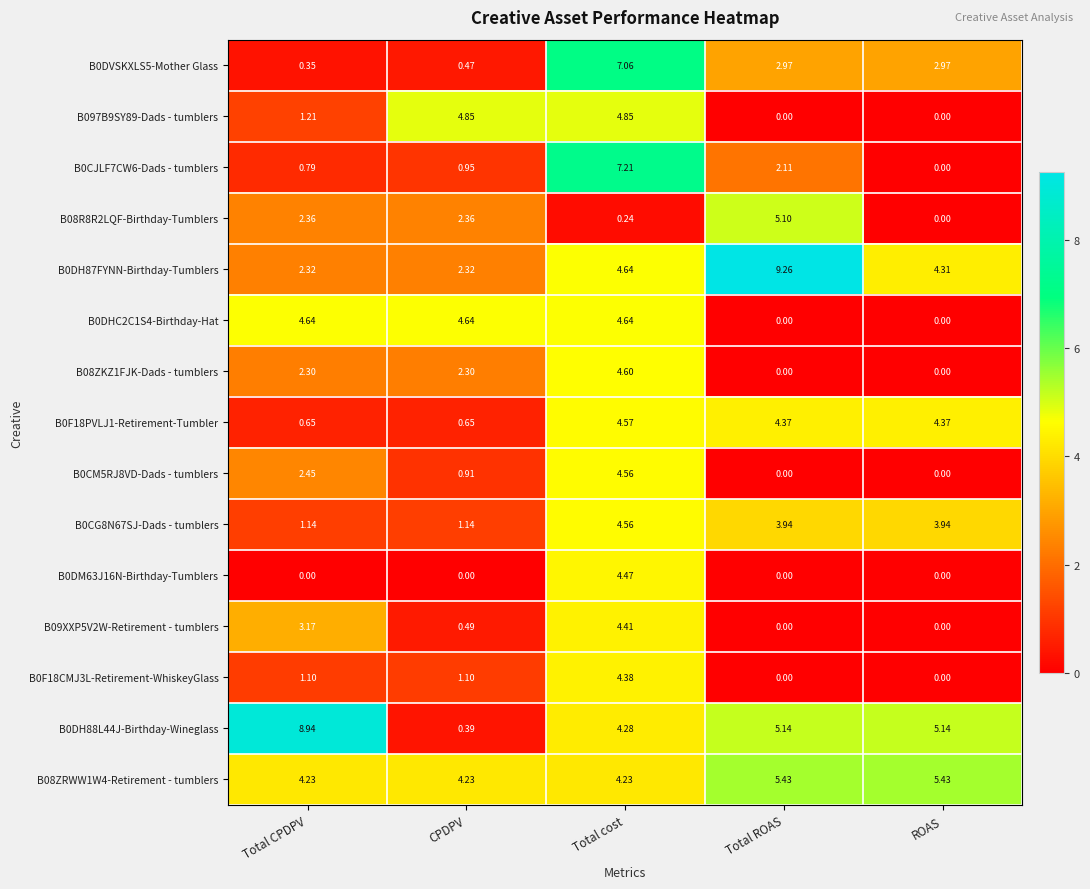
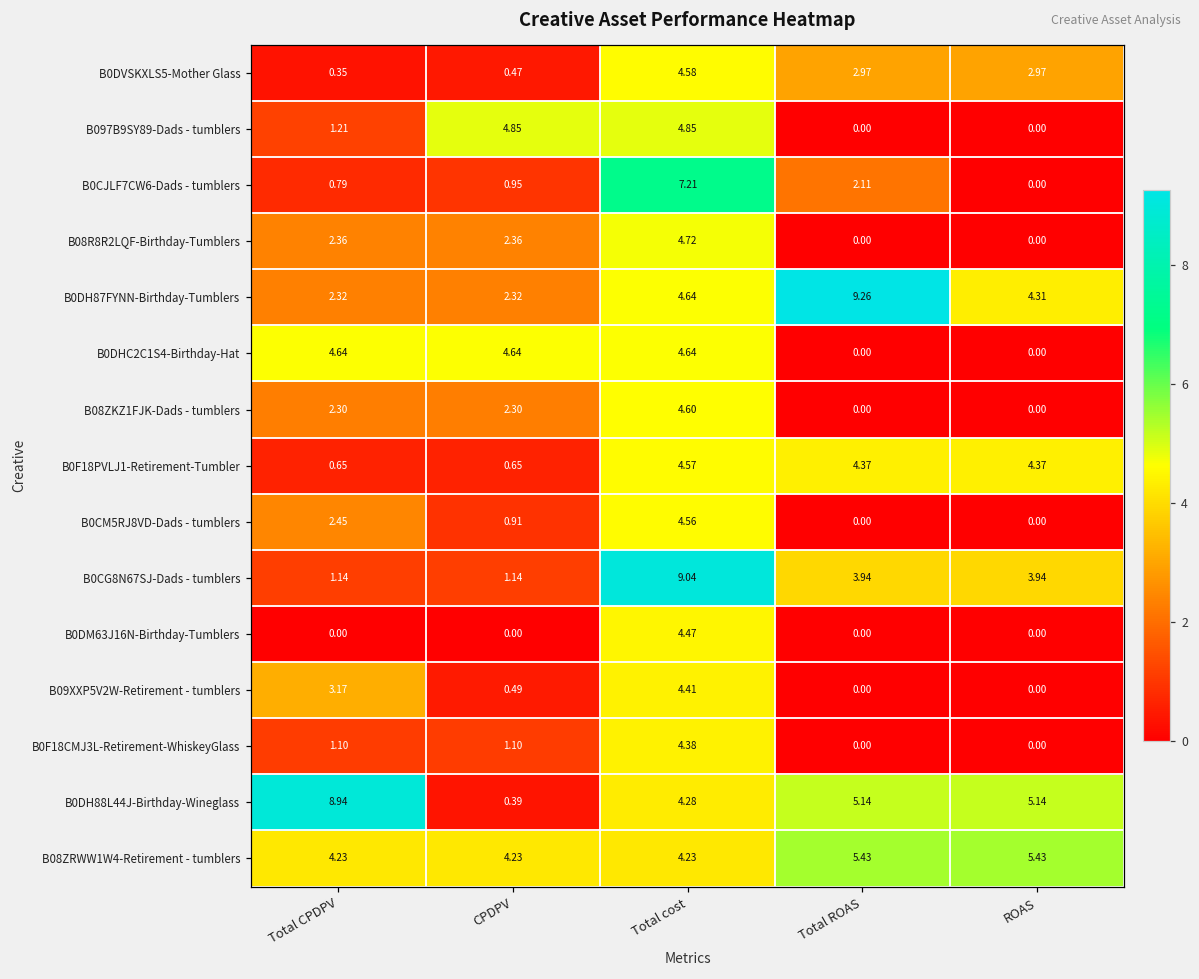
B0DVSKXLS5-Mother Glass, Total cost: 7.06 -> 4.58
B08R8R2LQF-Birthday-Tumblers, Total cost: 0.24 -> 4.72
B08R8R2LQF-Birthday-Tumblers, Total ROAS: 5.10 -> 0.00
B0CG8N67SJ-Dads - tumblers, Total cost: 4.56 -> 9.04
